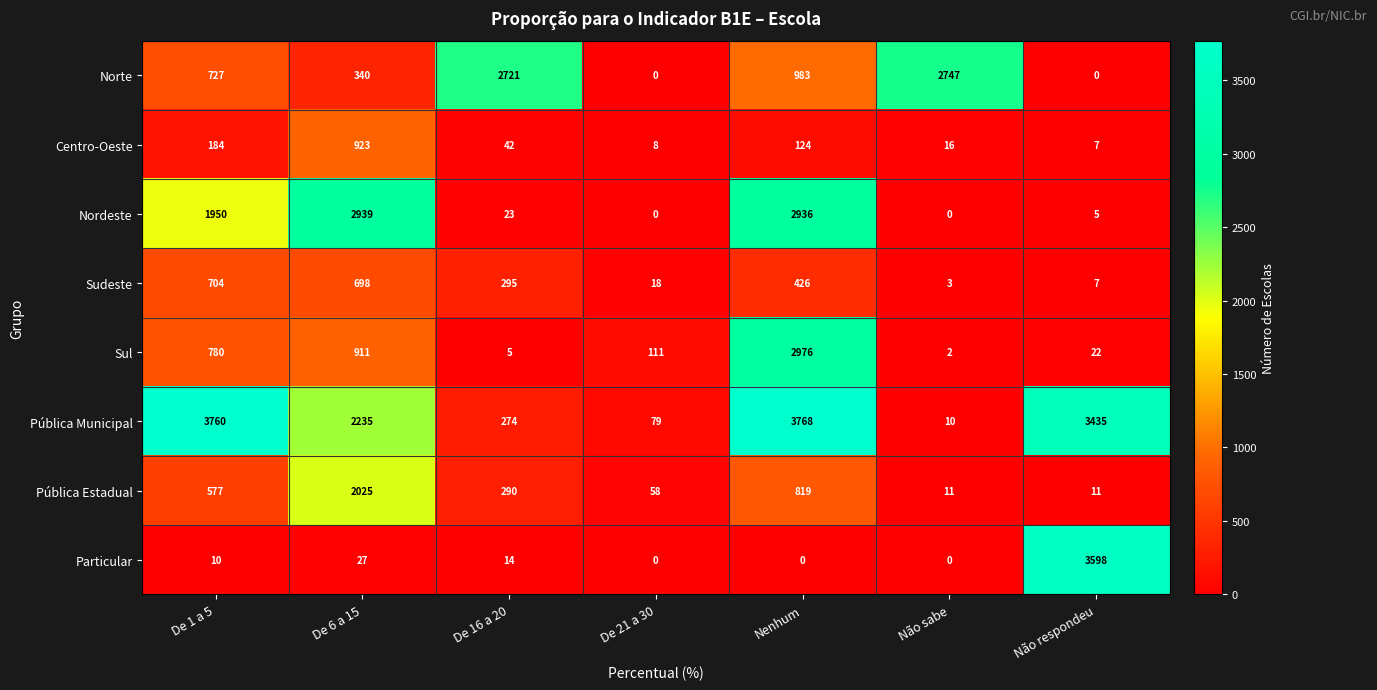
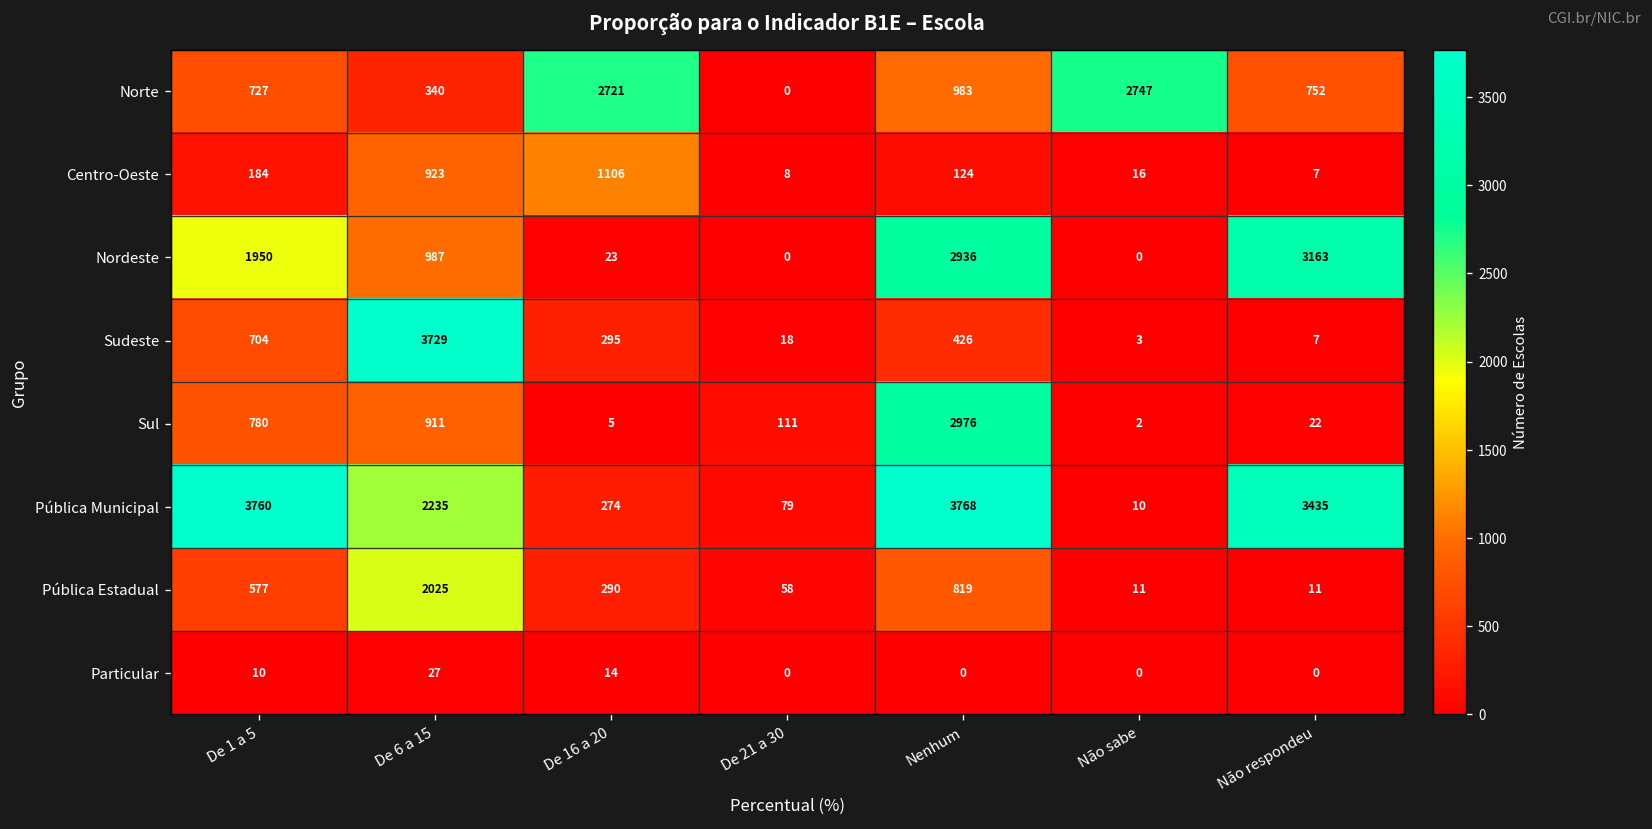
Norte, Não respondeu: 0 -> 752
Centro-Oeste, De 16 a 20: 42 -> 1106
Nordeste, De 6 a 15: 2939 -> 987
Nordeste, Não respondeu: 5 -> 3163
Sudeste, De 6 a 15: 698 -> 3729
Particular, Não respondeu: 3598 -> 0
